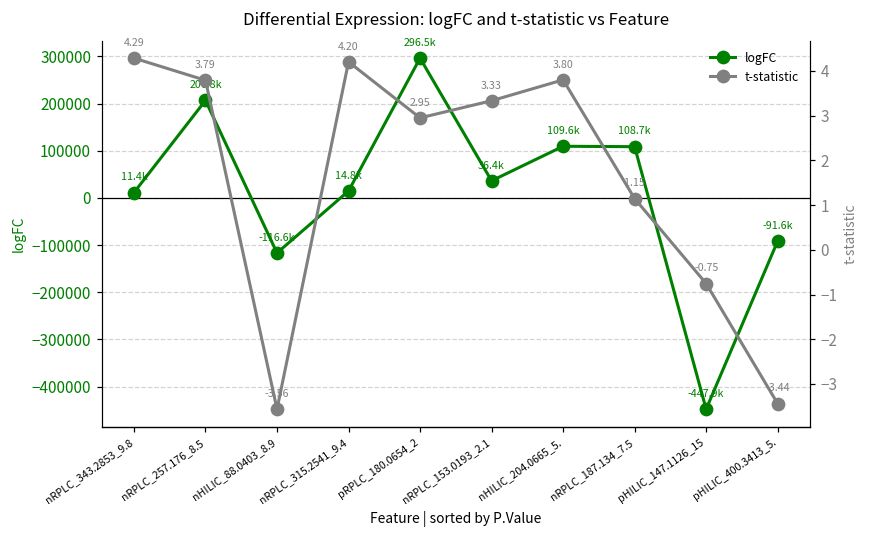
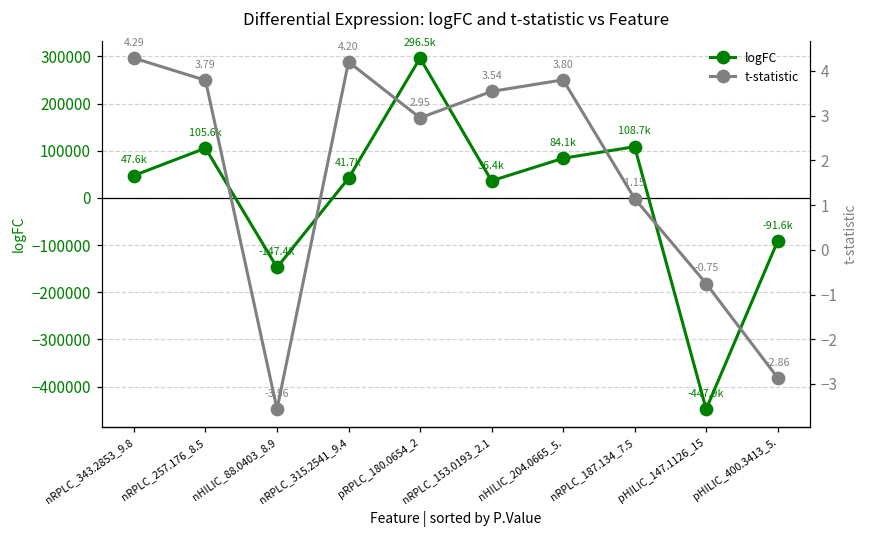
logFC, nRPLC_343.2853_9.8: 11.4k -> 47.6k
logFC, nRPLC_257.176_8.5: 206.8k -> 105.6k
logFC, nHILIC_88.0403_8.9: -116.6k -> -147.4k
logFC, nRPLC_315.2541_9.4: 14.8k -> 41.7k
logFC, nHILIC_204.0665_5.: 109.6k -> 84.1k
t-statistic, nRPLC_153.0193_2.1: 3.33 -> 3.54
t-statistic, pHILIC_400.3413_5.: -3.44 -> -2.86
